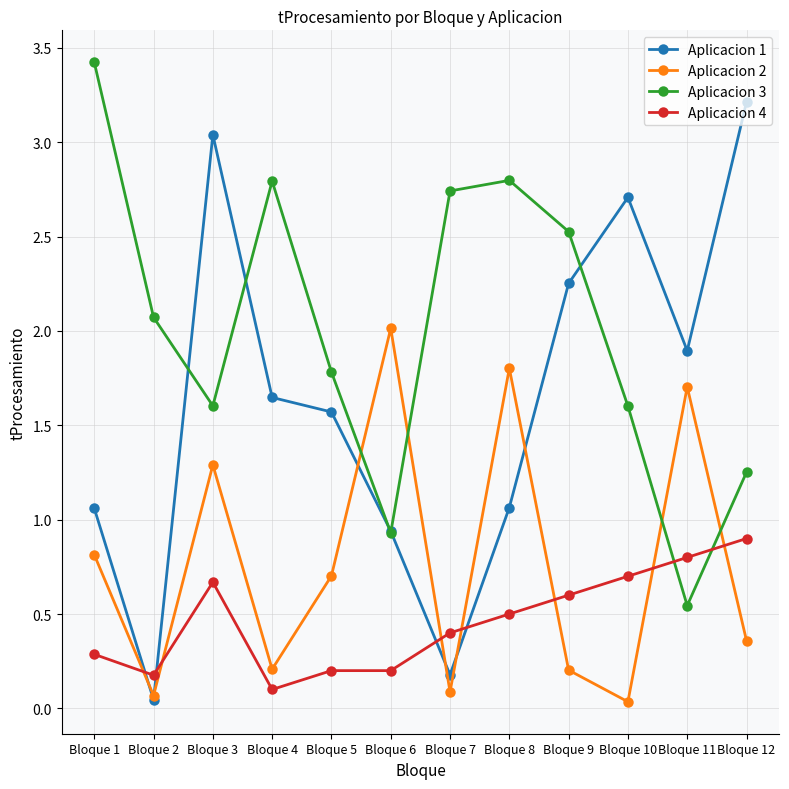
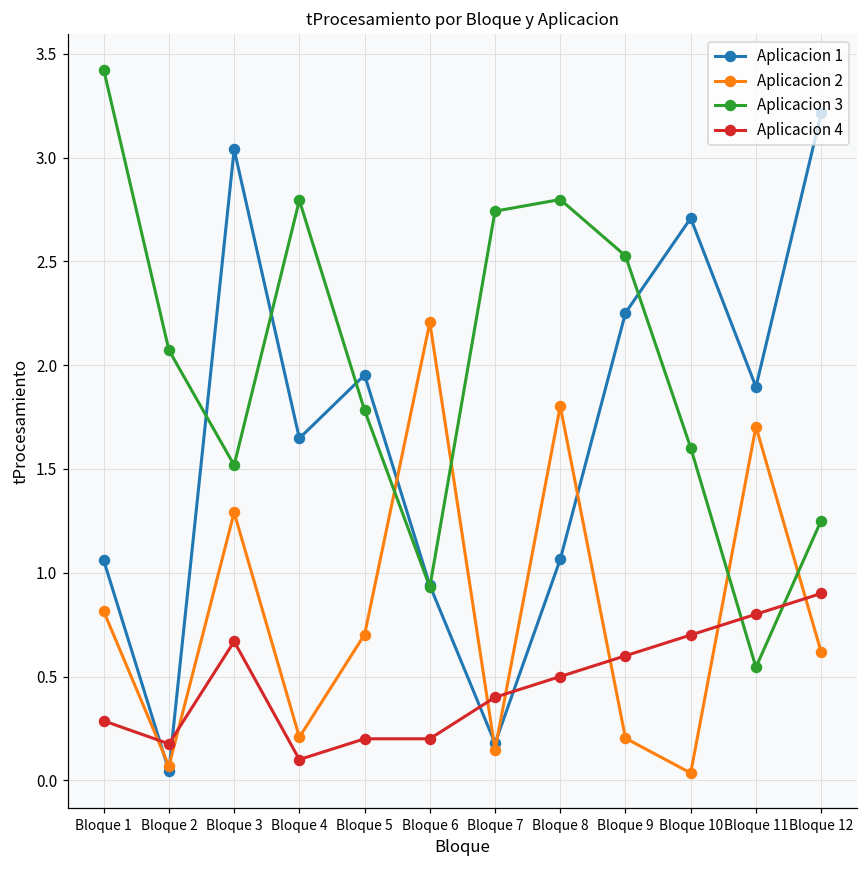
Aplicacion 3, Bloque 3: 1.60 -> 1.52
Aplicacion 1, Bloque 5: 1.57 -> 1.95
Aplicacion 2, Bloque 6: 2.01 -> 2.21
Aplicacion 2, Bloque 7: 0.09 -> 0.15
Aplicacion 2, Bloque 12: 0.36 -> 0.62
